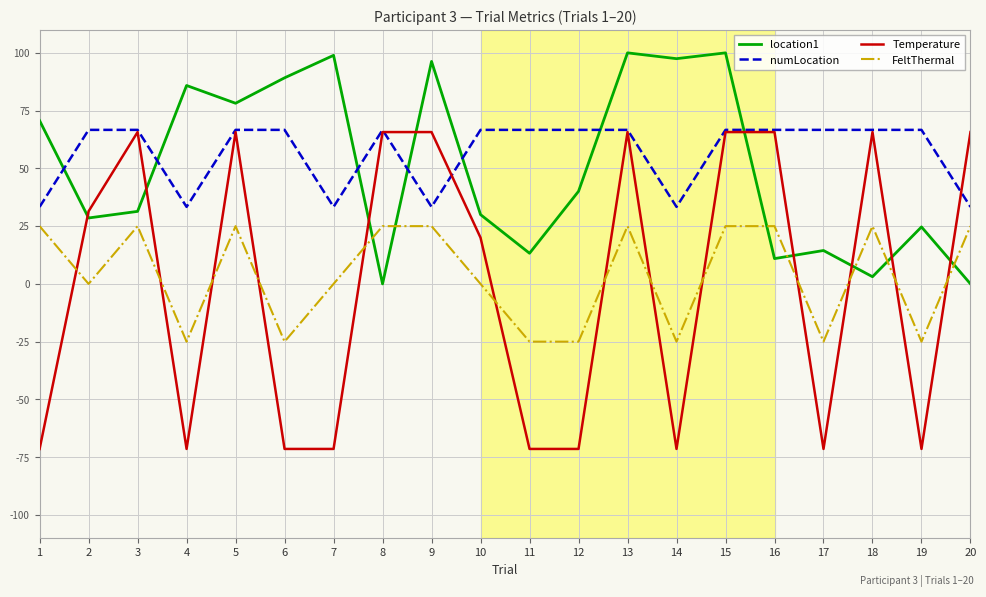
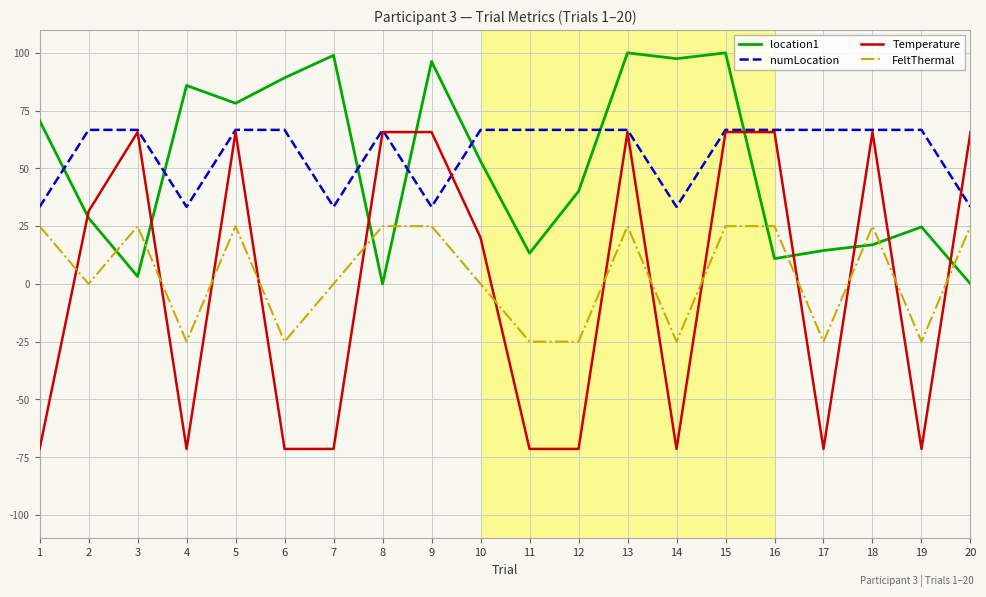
location1, 3: 31 -> 3
location1, 10: 30 -> 53
location1, 18: 3 -> 17
